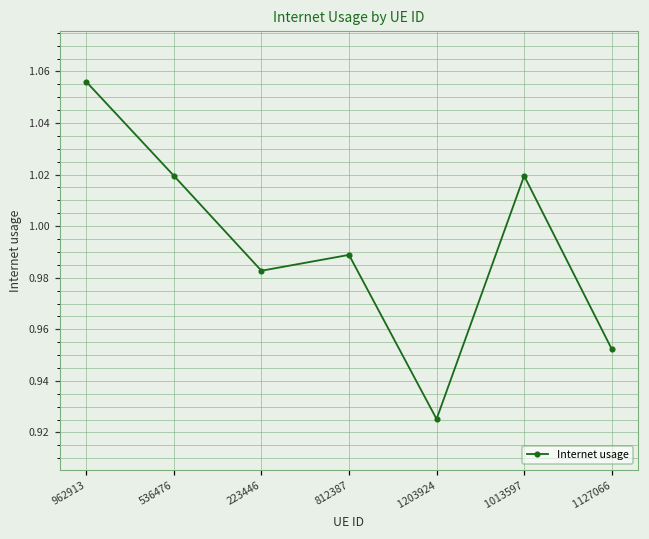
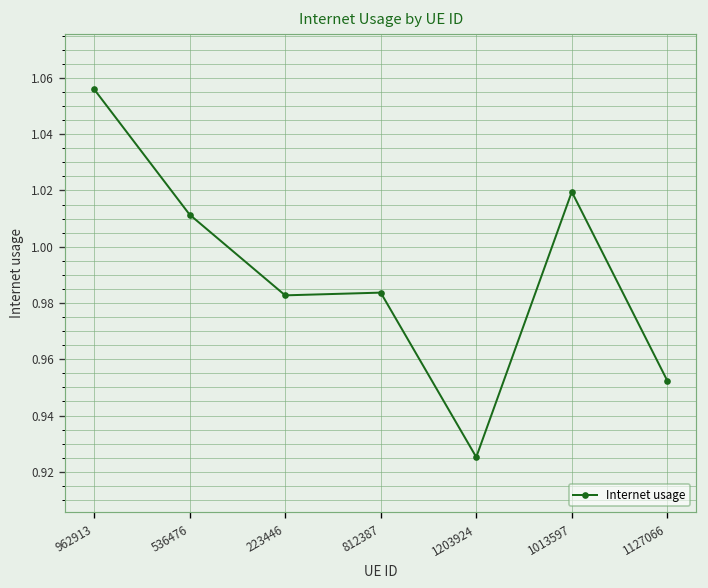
536476: 1.020 -> 1.011
812387: 0.989 -> 0.984
